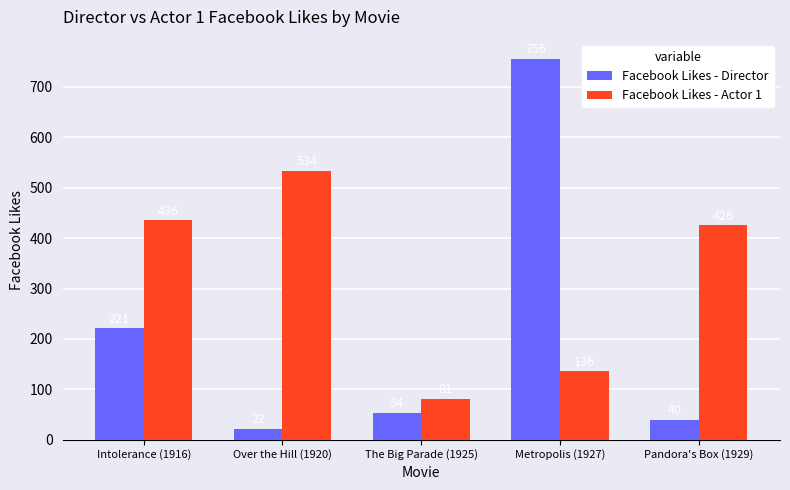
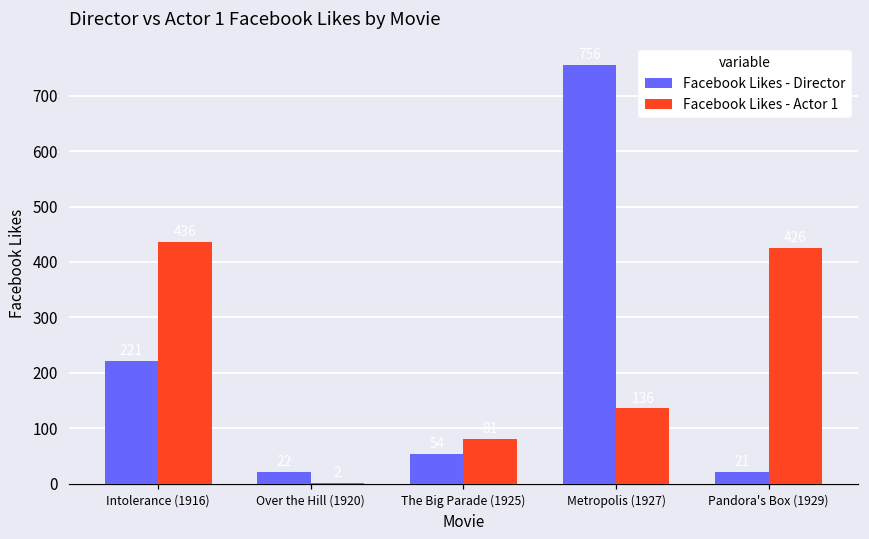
Facebook Likes - Actor 1, Over the Hill (1920): 530 -> 0
Facebook Likes - Director, Pandora's Box (1929): 40 -> 20
